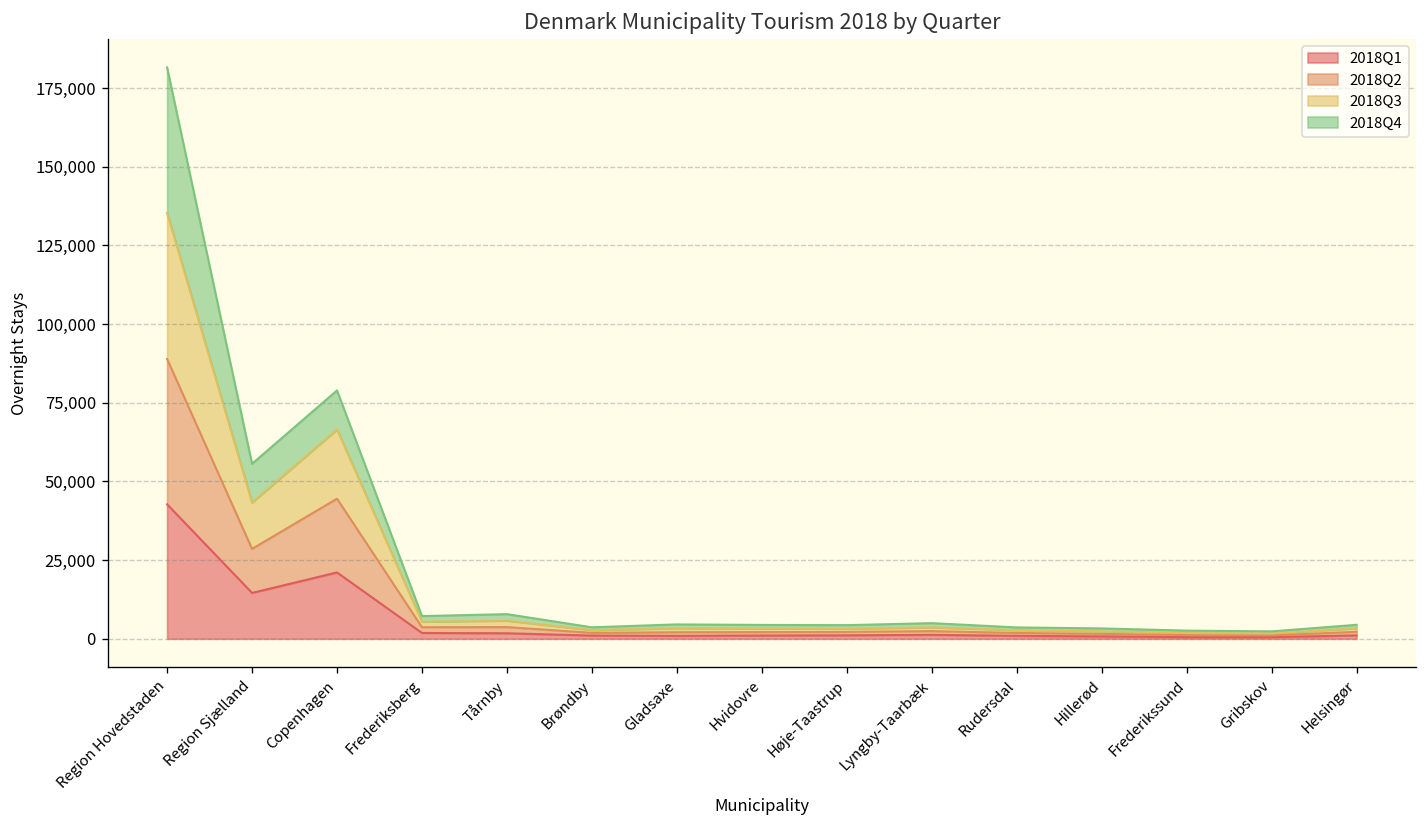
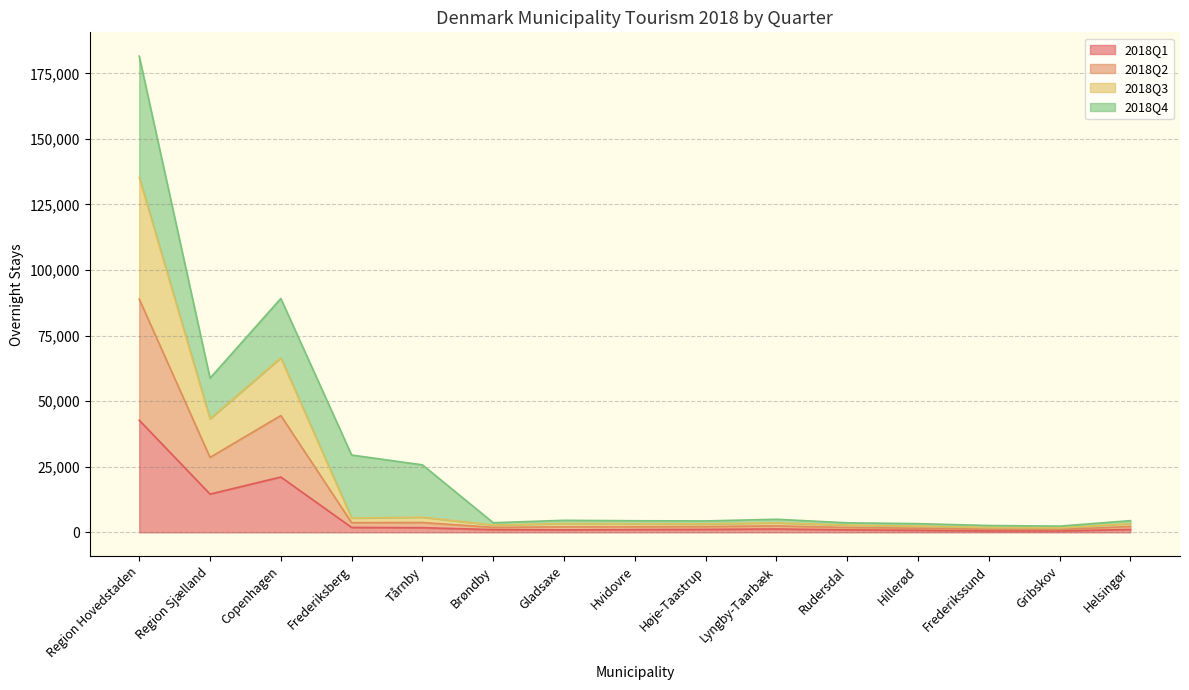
2018Q4, Region Sjælland: 12,000 -> 15,000
2018Q4, Copenhagen: 12,000 -> 23,000
2018Q4, Frederiksberg: 2,000 -> 24,000
2018Q4, Tårnby: 2,000 -> 20,000
